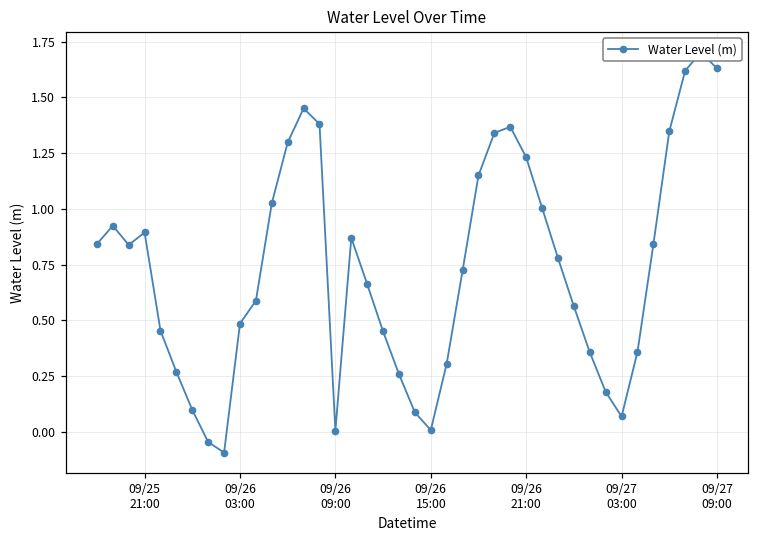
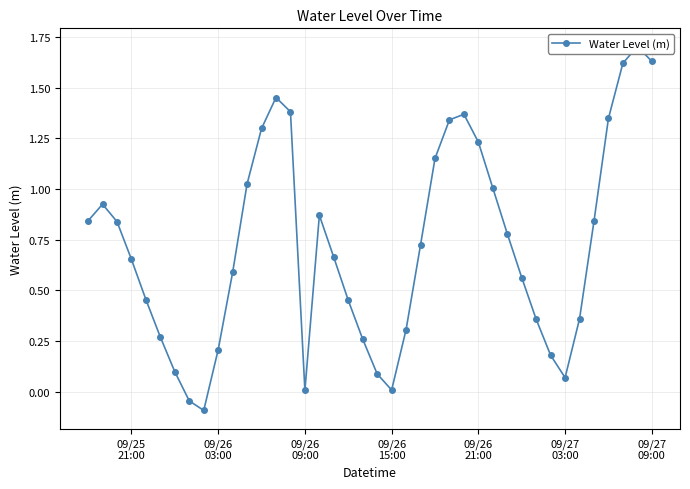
09/25 21:00: 0.89 -> 0.65
09/26 03:00: 0.49 -> 0.21
